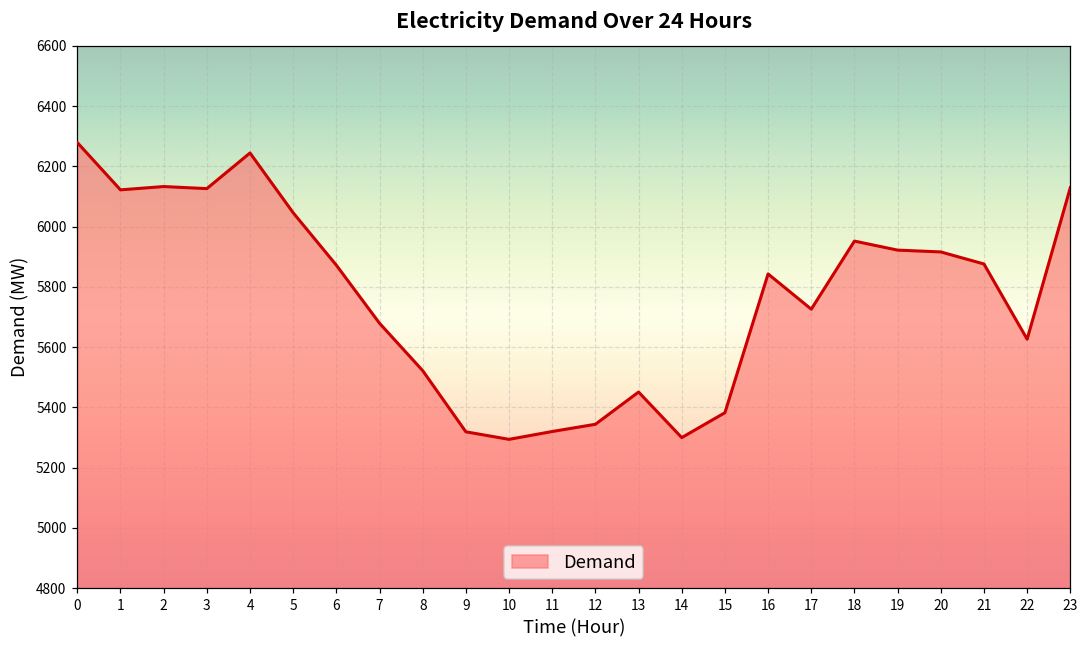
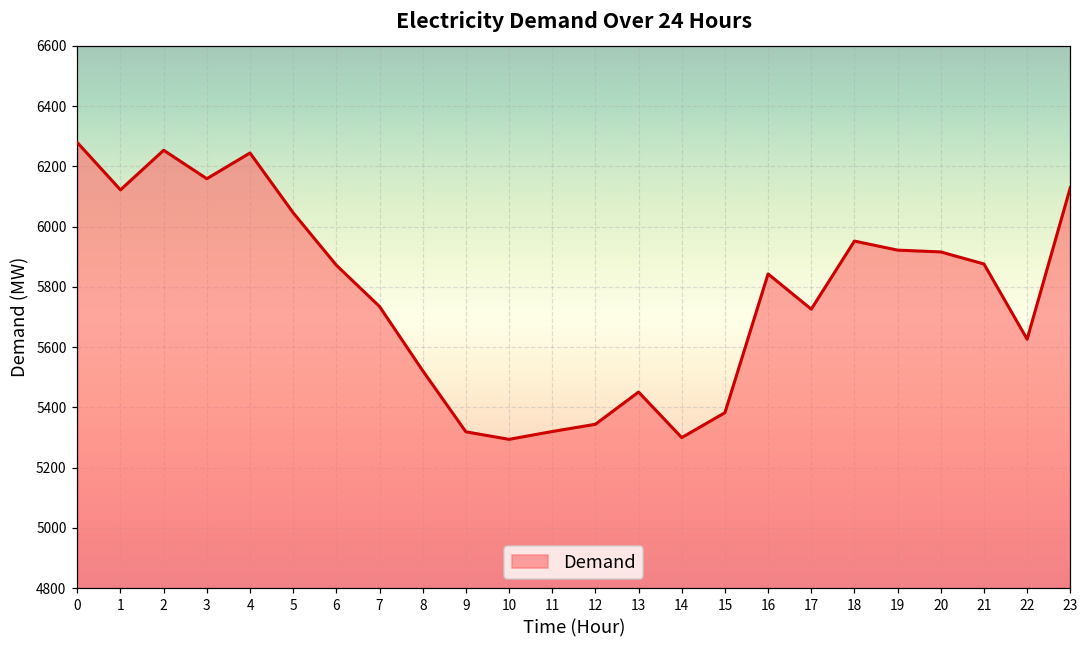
2: 6130 -> 6250
3: 6130 -> 6160
7: 5680 -> 5740
